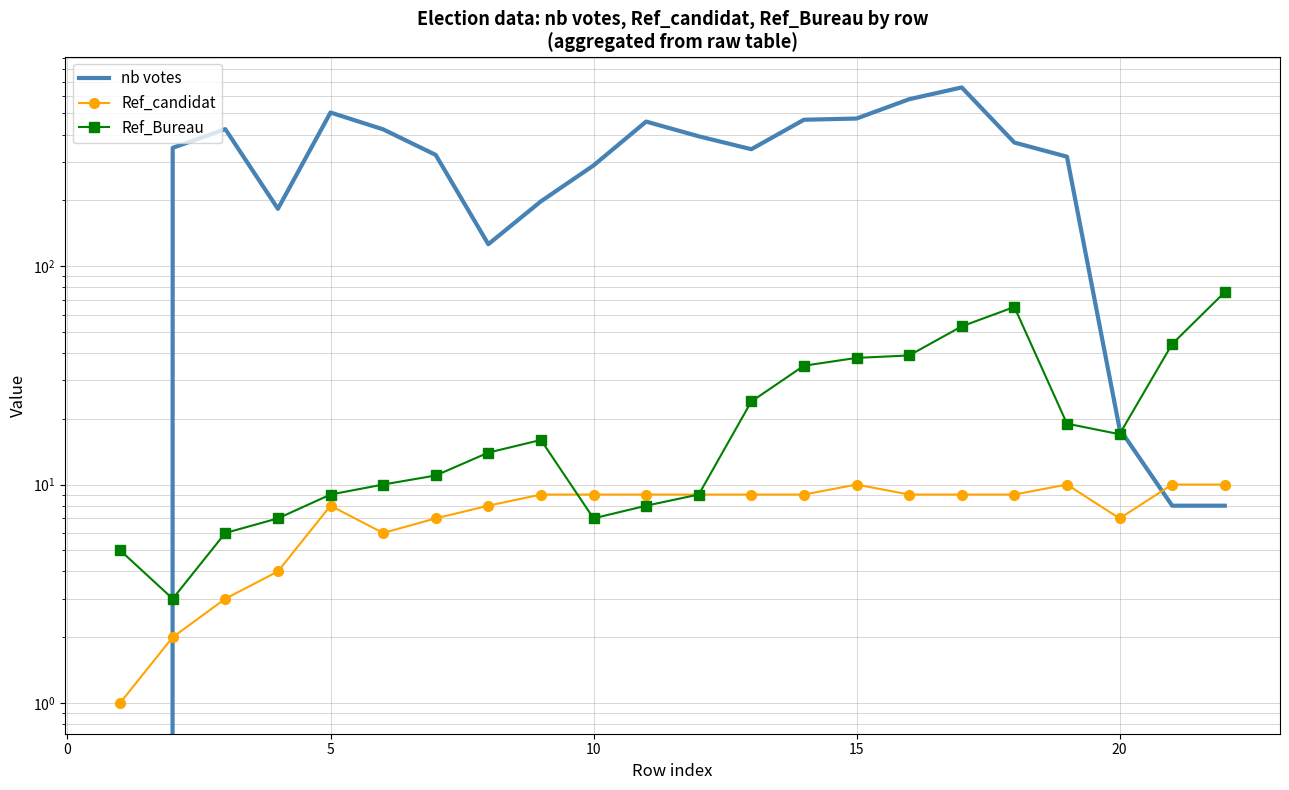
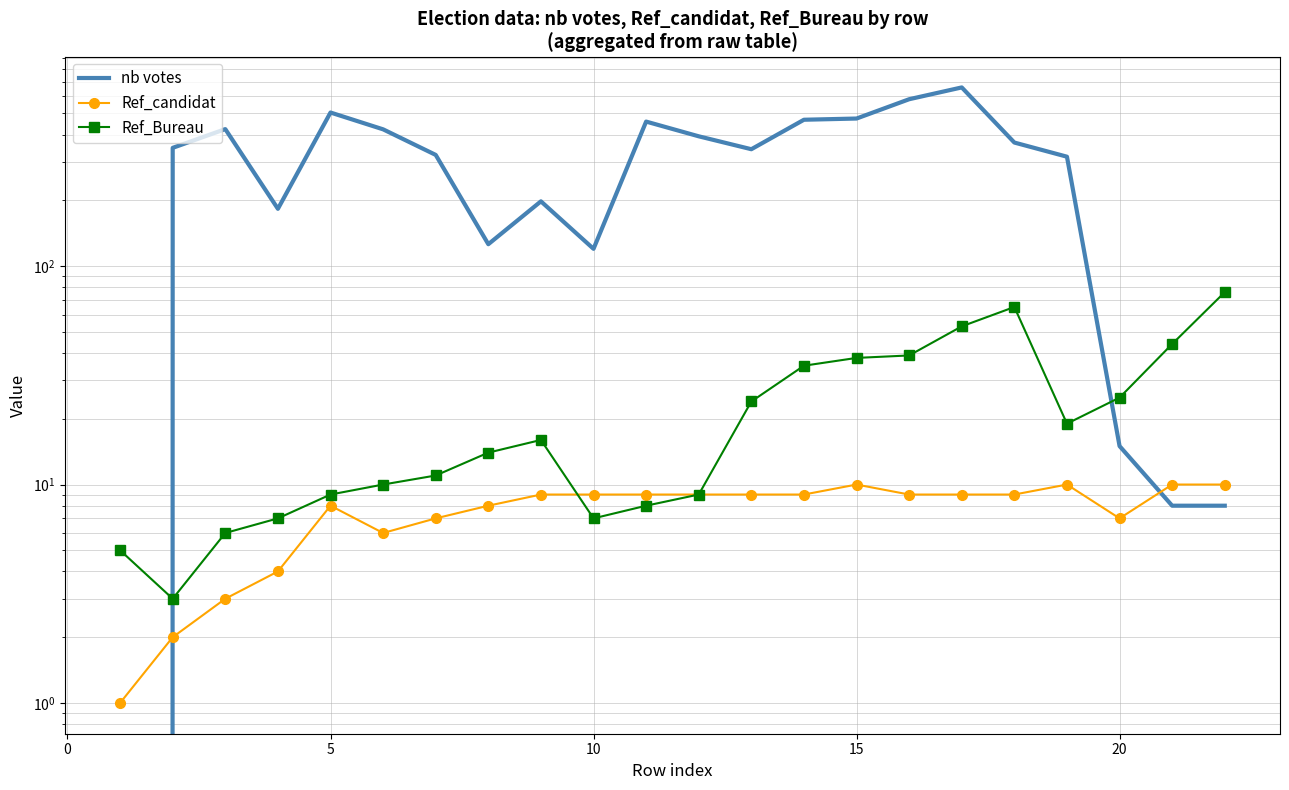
nb votes, 10: 290 -> 120
nb votes, 20: 18 -> 15
Ref_Bureau, 20: 17 -> 25
